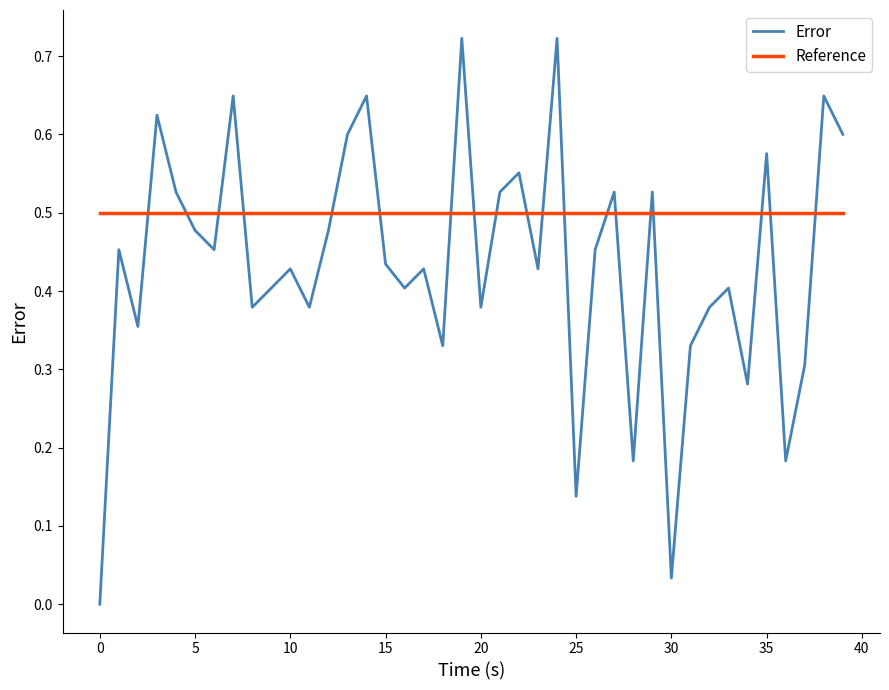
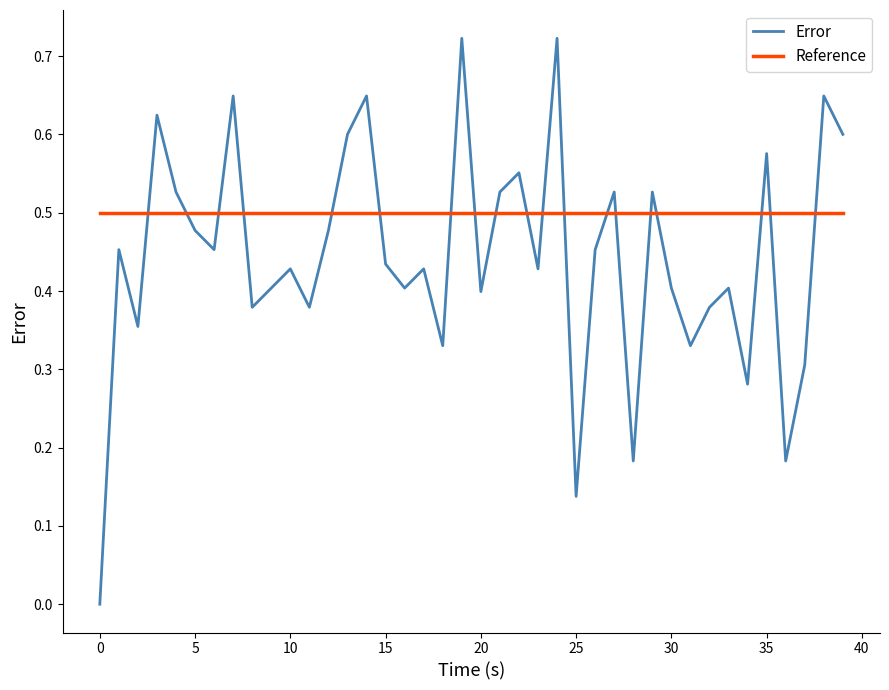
Error, 20: 0.38 -> 0.40
Error, 30: 0.03 -> 0.40
